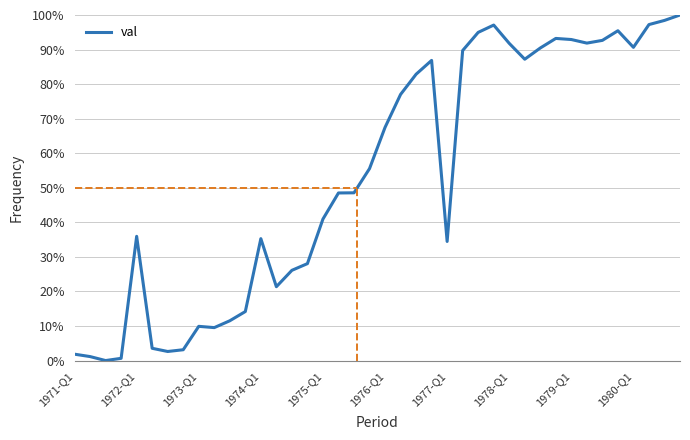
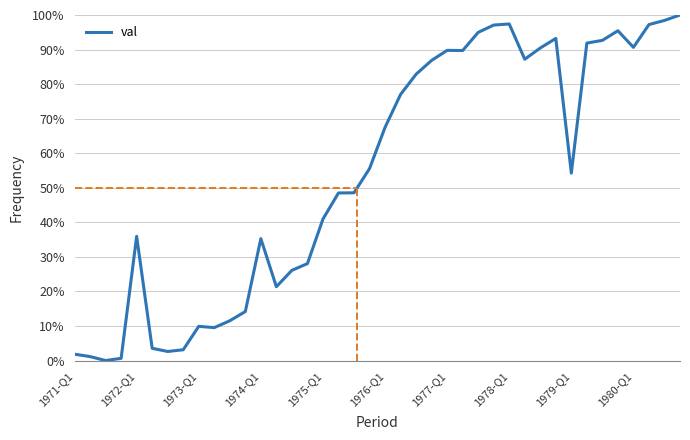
val, 1977-Q1: 34% -> 90%
val, 1978-Q1: 92% -> 97%
val, 1979-Q1: 93% -> 54%
